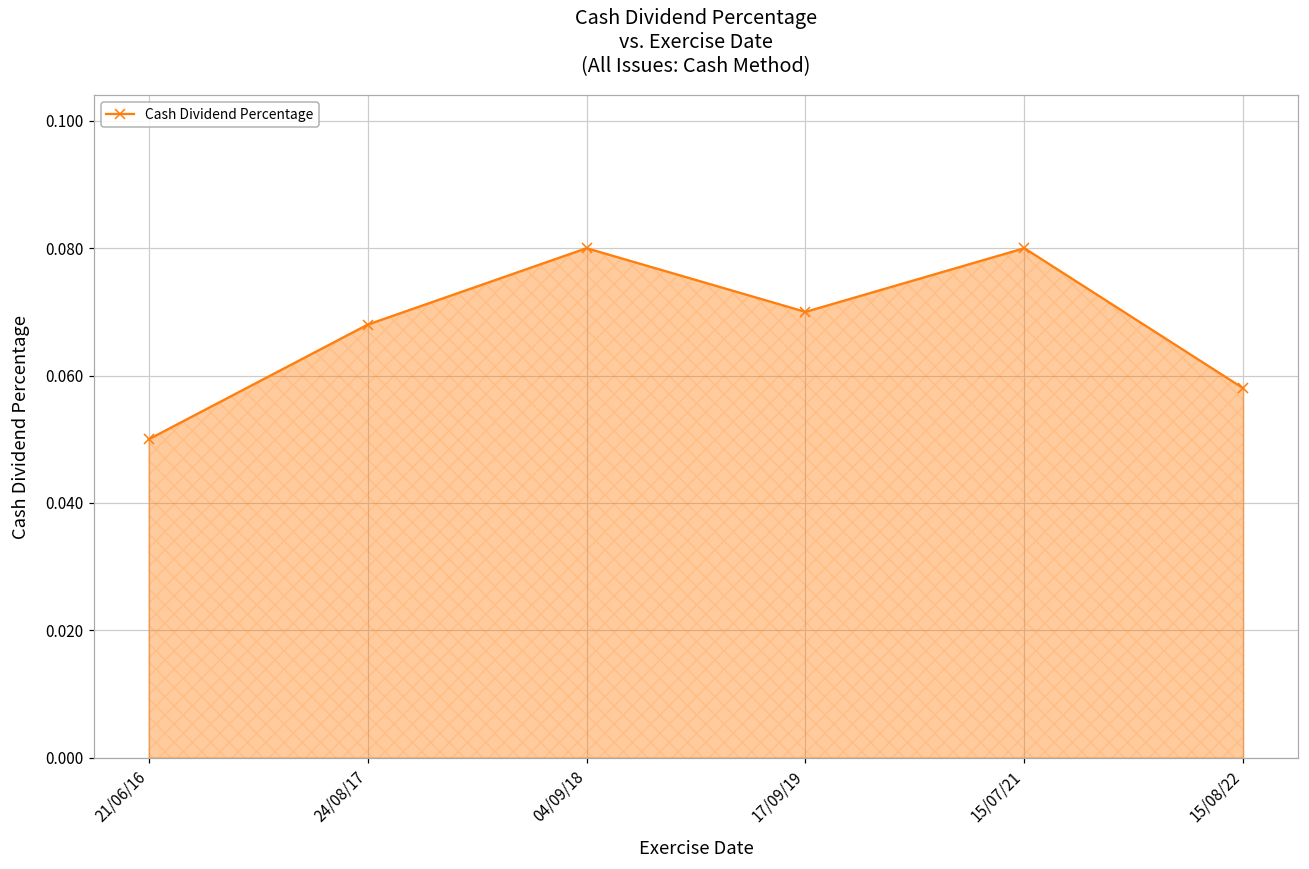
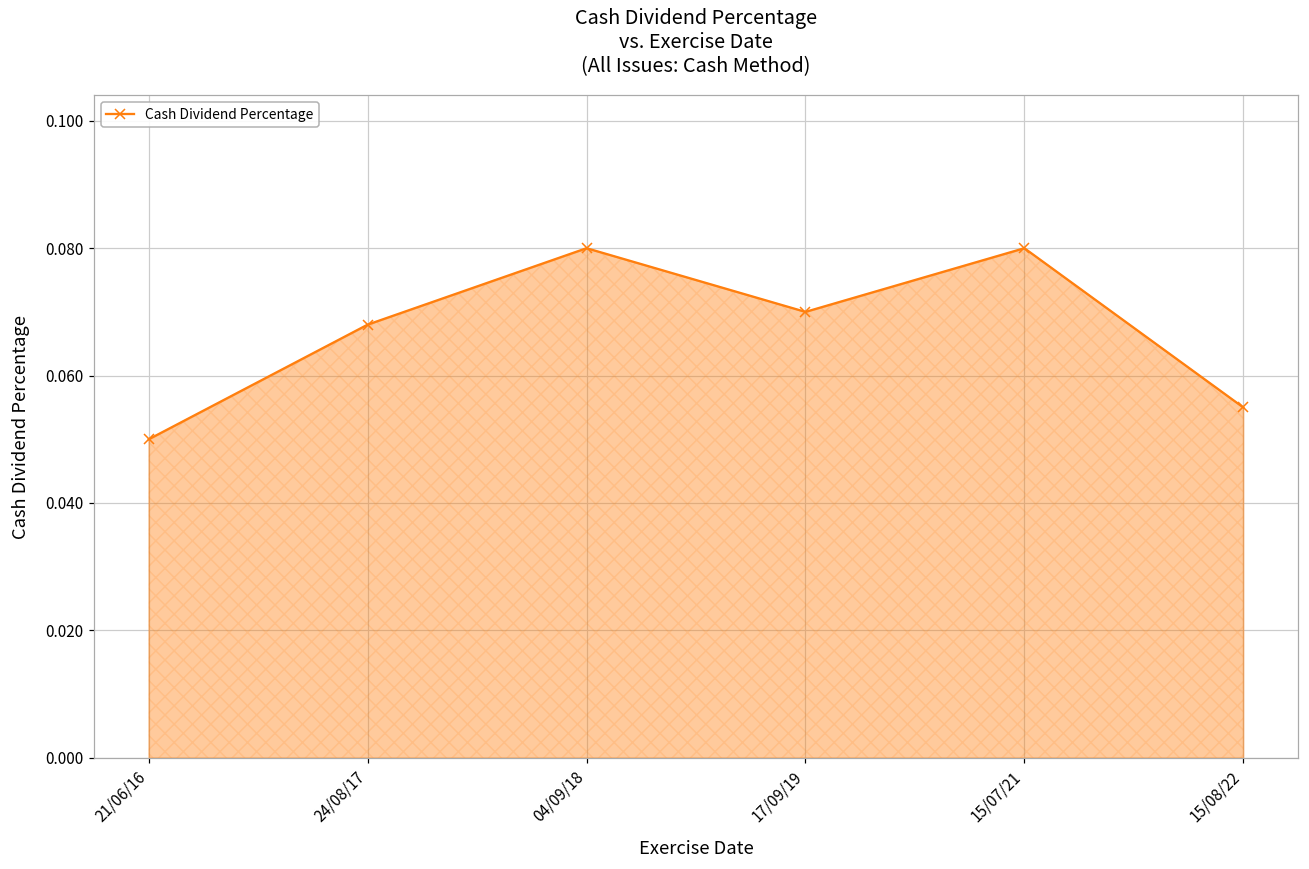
15/08/22: 0.058 -> 0.055
